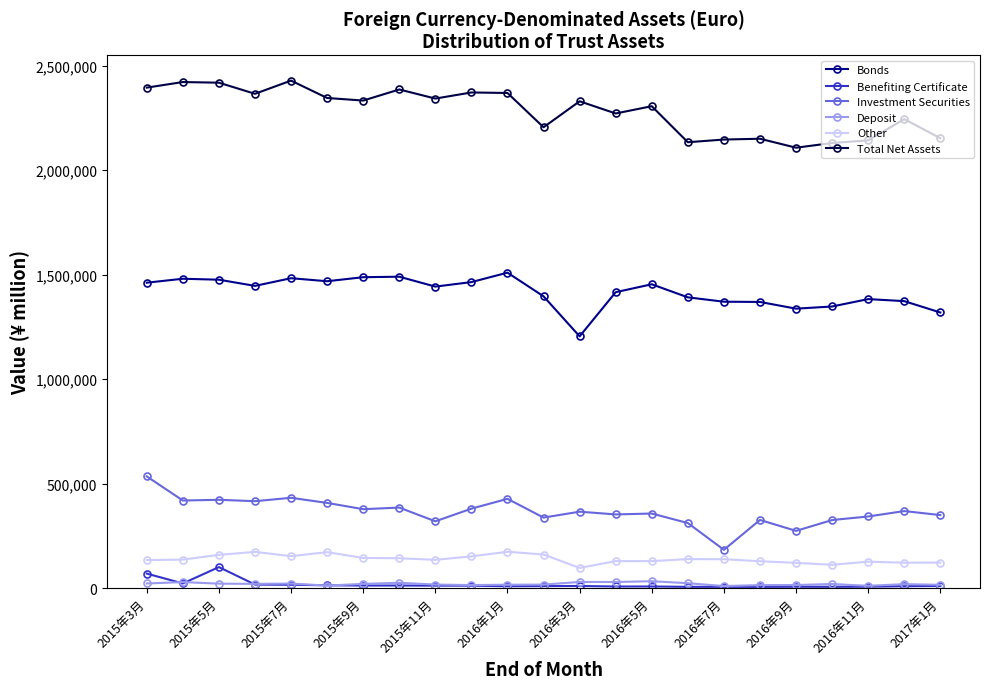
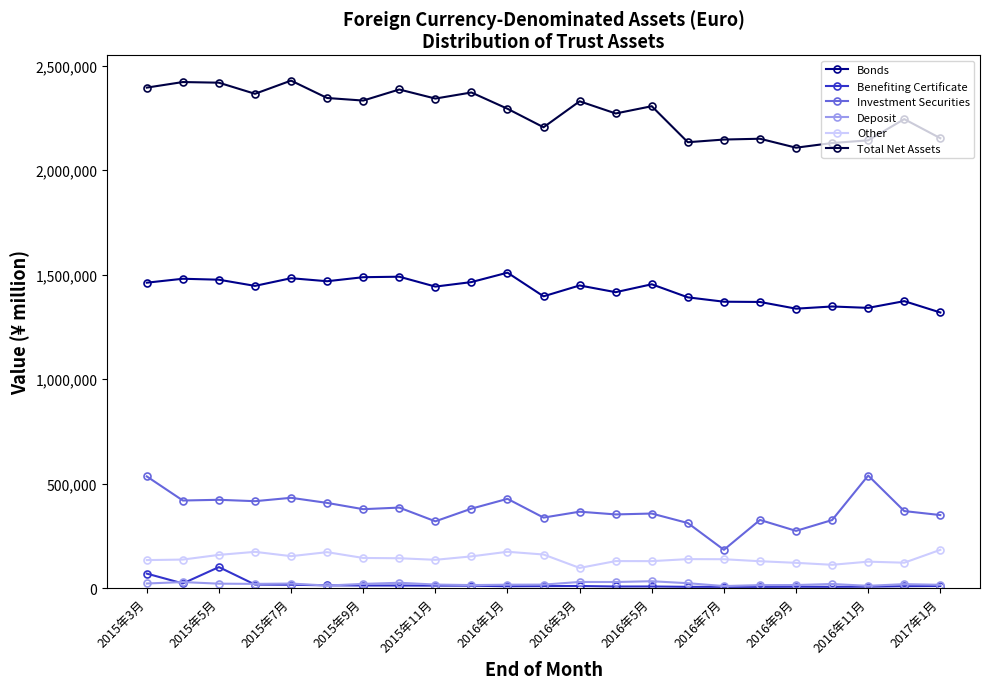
Total Net Assets, 2016年1月: 2,370,000 -> 2,290,000
Bonds, 2016年3月: 1,200,000 -> 1,450,000
Bonds, 2016年11月: 1,380,000 -> 1,340,000
Investment Securities, 2016年11月: 340,000 -> 540,000
Other, 2017年1月: 120,000 -> 180,000
